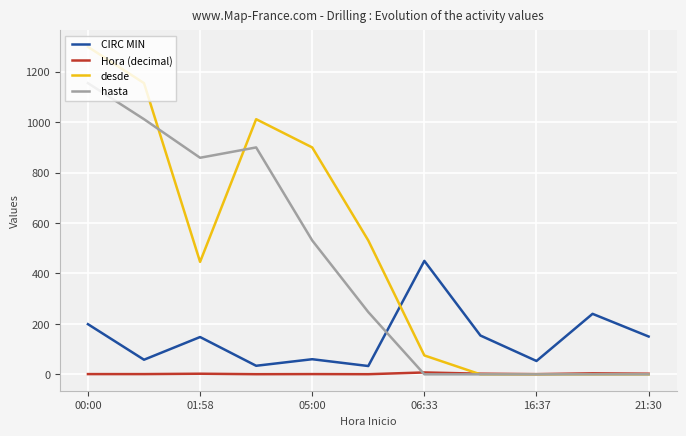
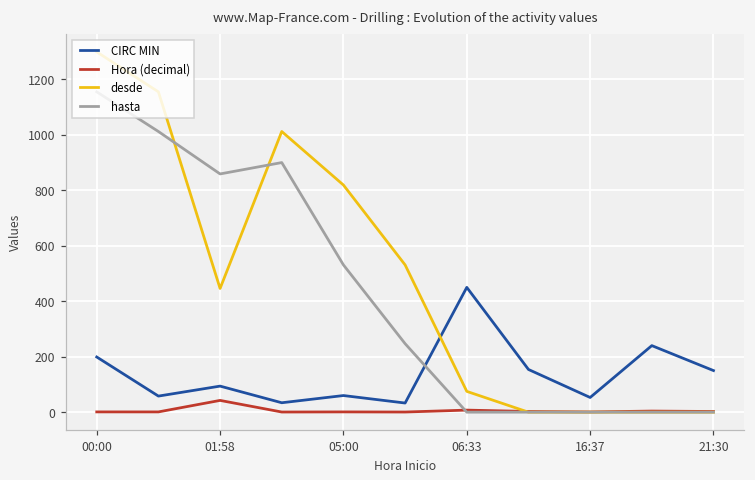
CIRC MIN, 01:58: 150 -> 90
Hora (decimal), 01:58: 0 -> 40
desde, 05:00: 900 -> 820
